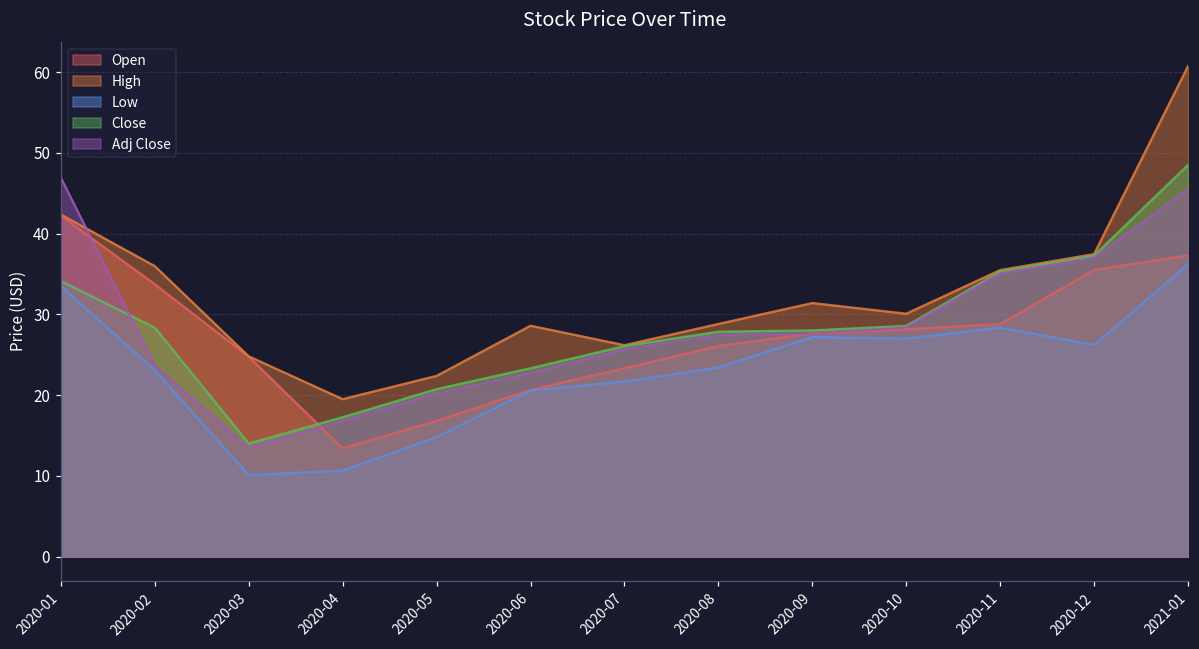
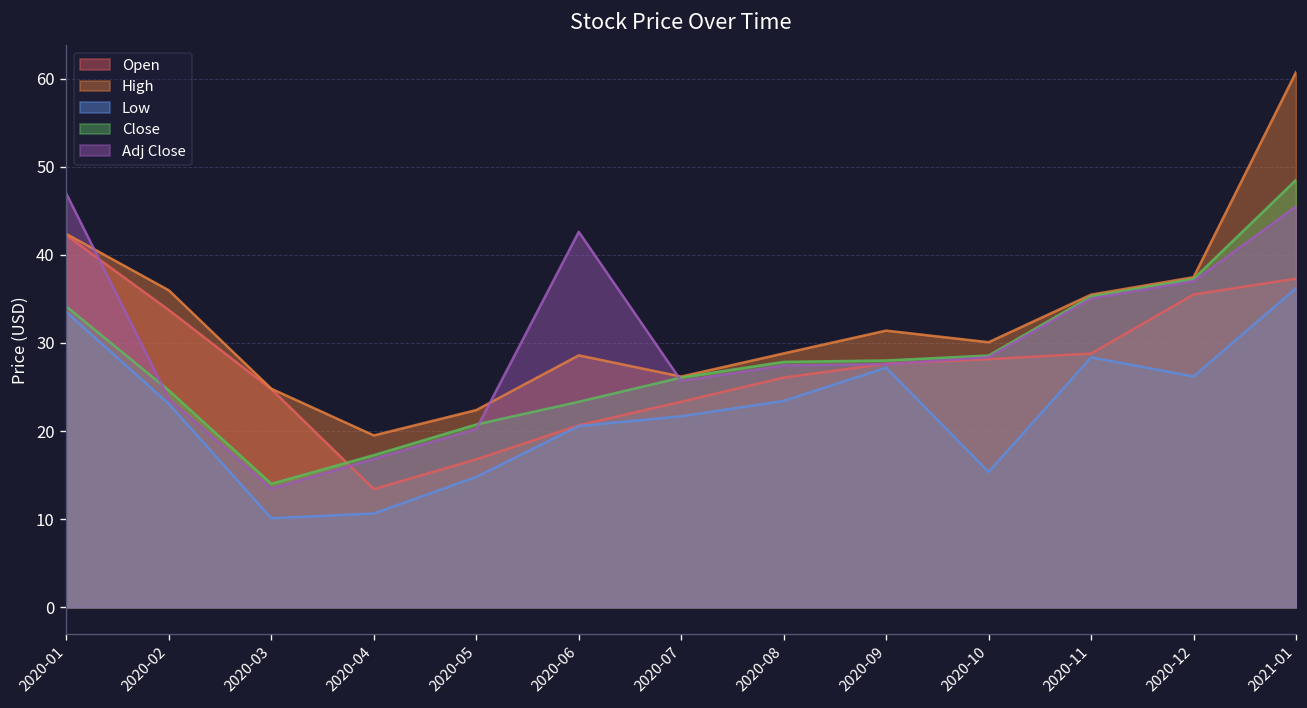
Close, 2020-02: 28 -> 25
Adj Close, 2020-06: 23 -> 43
Low, 2020-10: 27 -> 15
